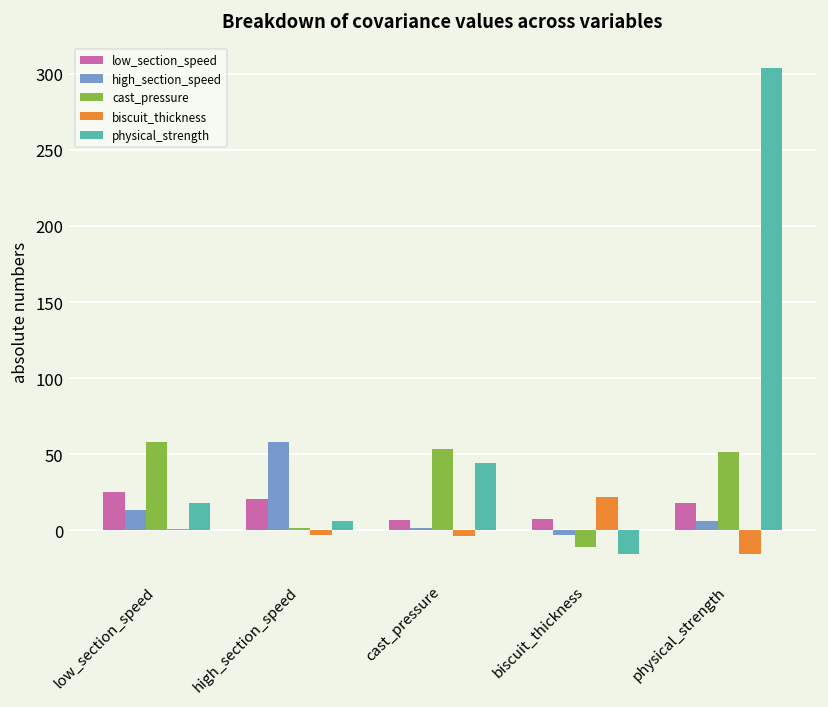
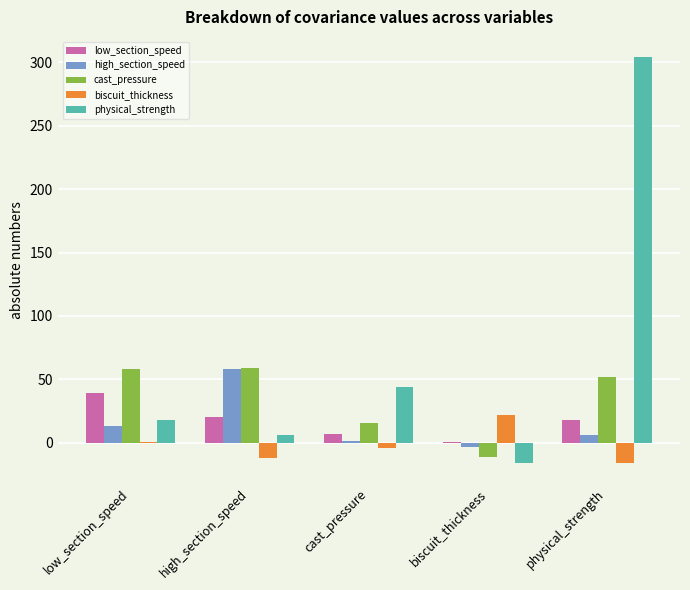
low_section_speed, low_section_speed: 25 -> 40
cast_pressure, high_section_speed: 1 -> 59
biscuit_thickness, high_section_speed: -3 -> -12
cast_pressure, cast_pressure: 54 -> 15
low_section_speed, biscuit_thickness: 7 -> 1
